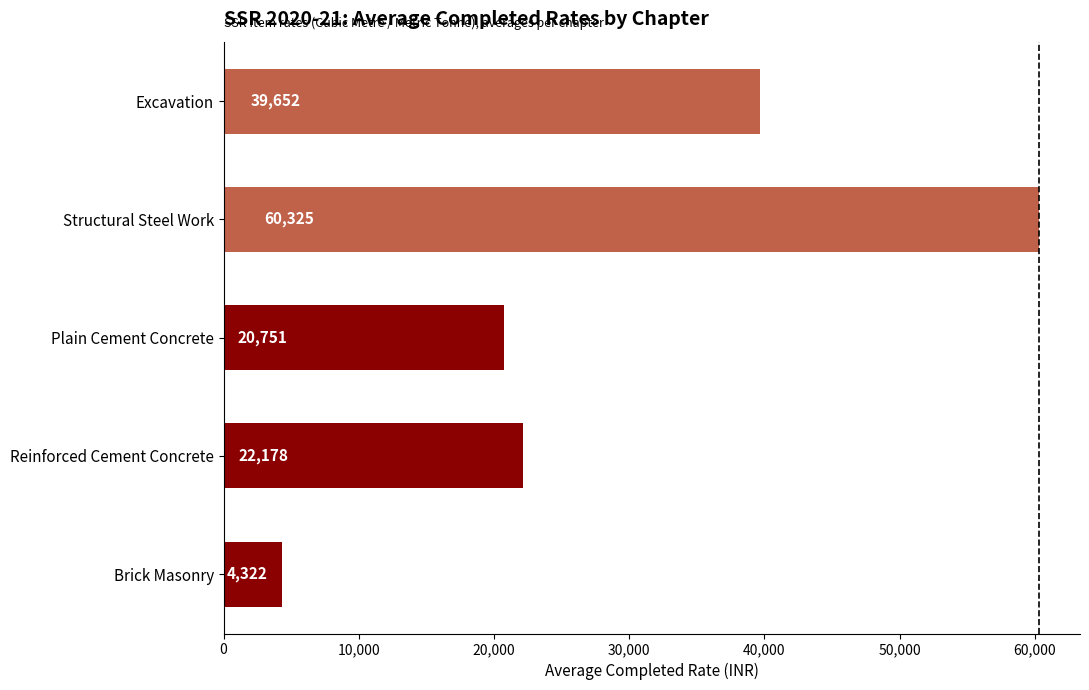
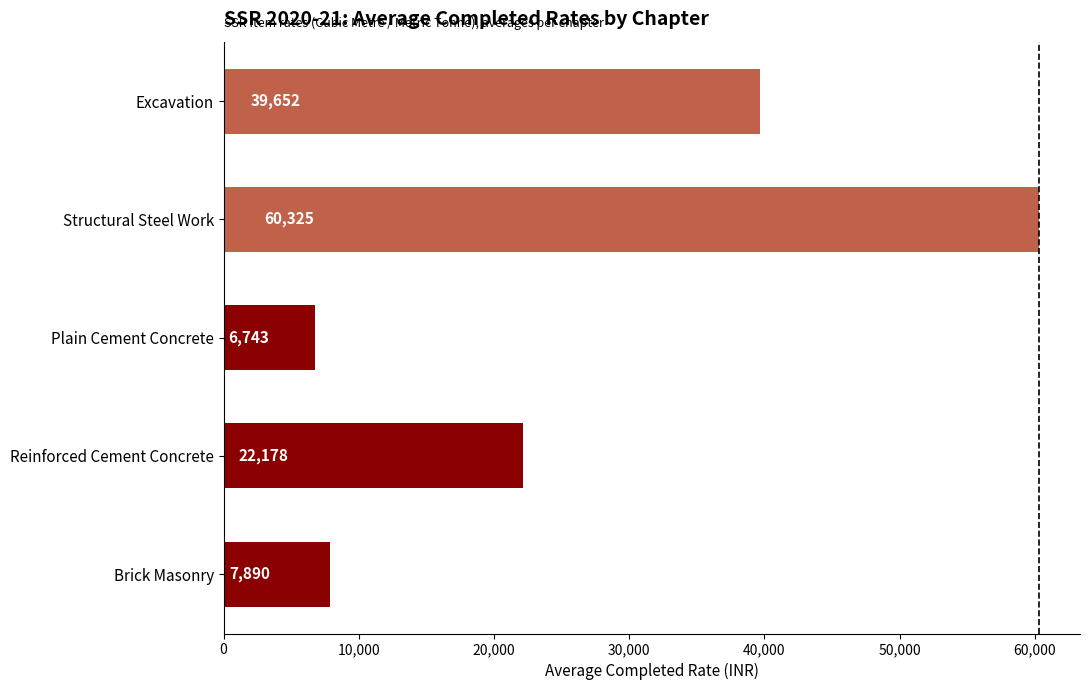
Plain Cement Concrete: 20,751 -> 6,743
Brick Masonry: 4,322 -> 7,890
